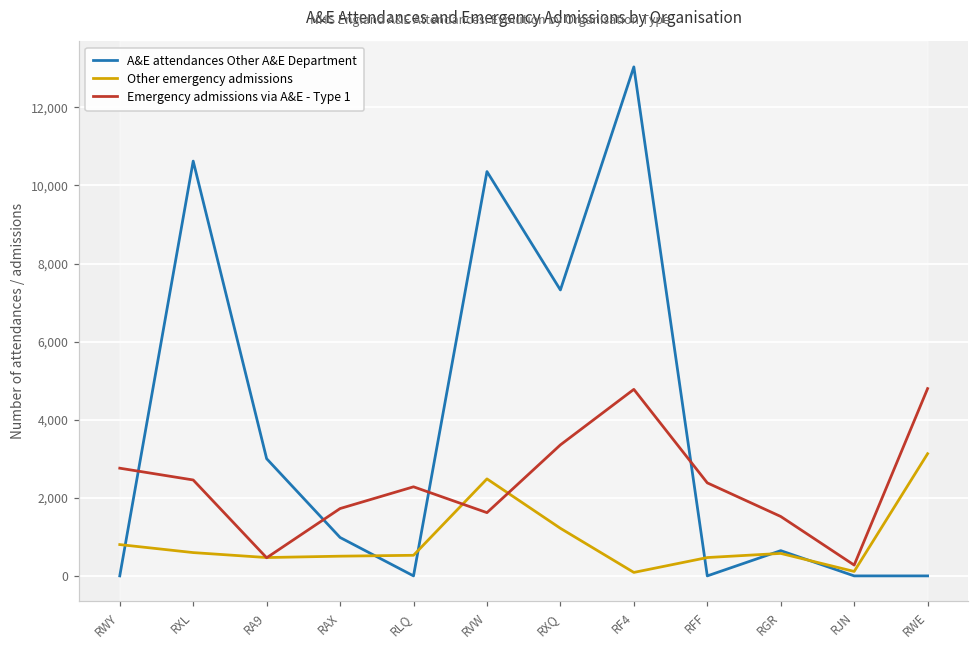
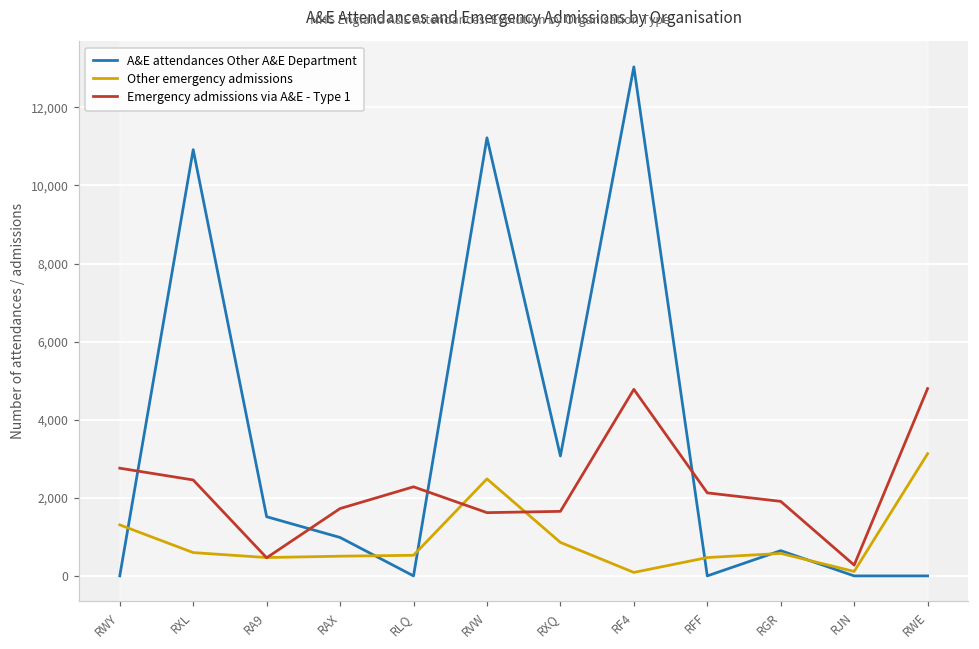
Other emergency admissions, RWY: 800 -> 1,300
A&E attendances Other A&E Department, RXL: 10,600 -> 10,900
A&E attendances Other A&E Department, RA9: 3,000 -> 1,500
A&E attendances Other A&E Department, RVW: 10,400 -> 11,200
A&E attendances Other A&E Department, RXQ: 7,300 -> 3,100
Other emergency admissions, RXQ: 1,200 -> 900
Emergency admissions via A&E - Type 1, RXQ: 3,400 -> 1,700
Emergency admissions via A&E - Type 1, RFF: 2,400 -> 2,100
Emergency admissions via A&E - Type 1, RGR: 1,500 -> 1,900
